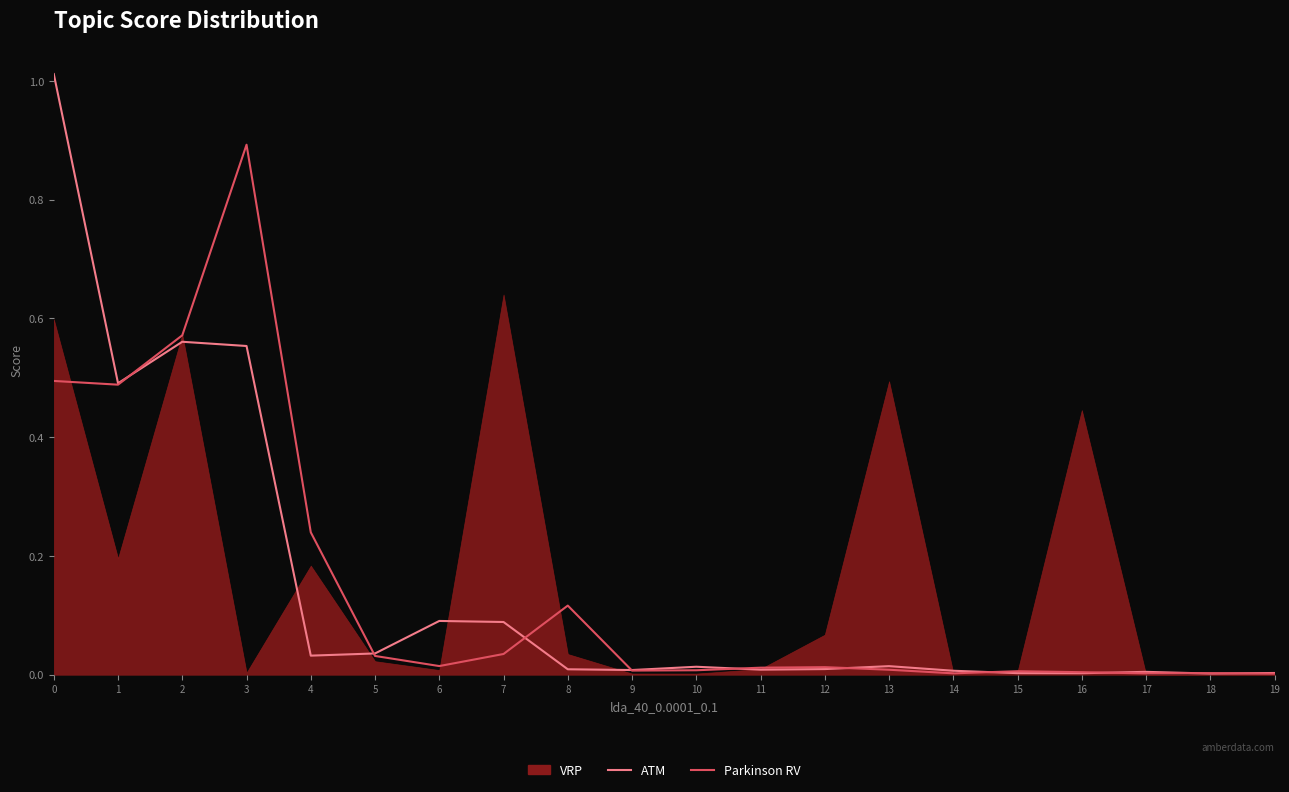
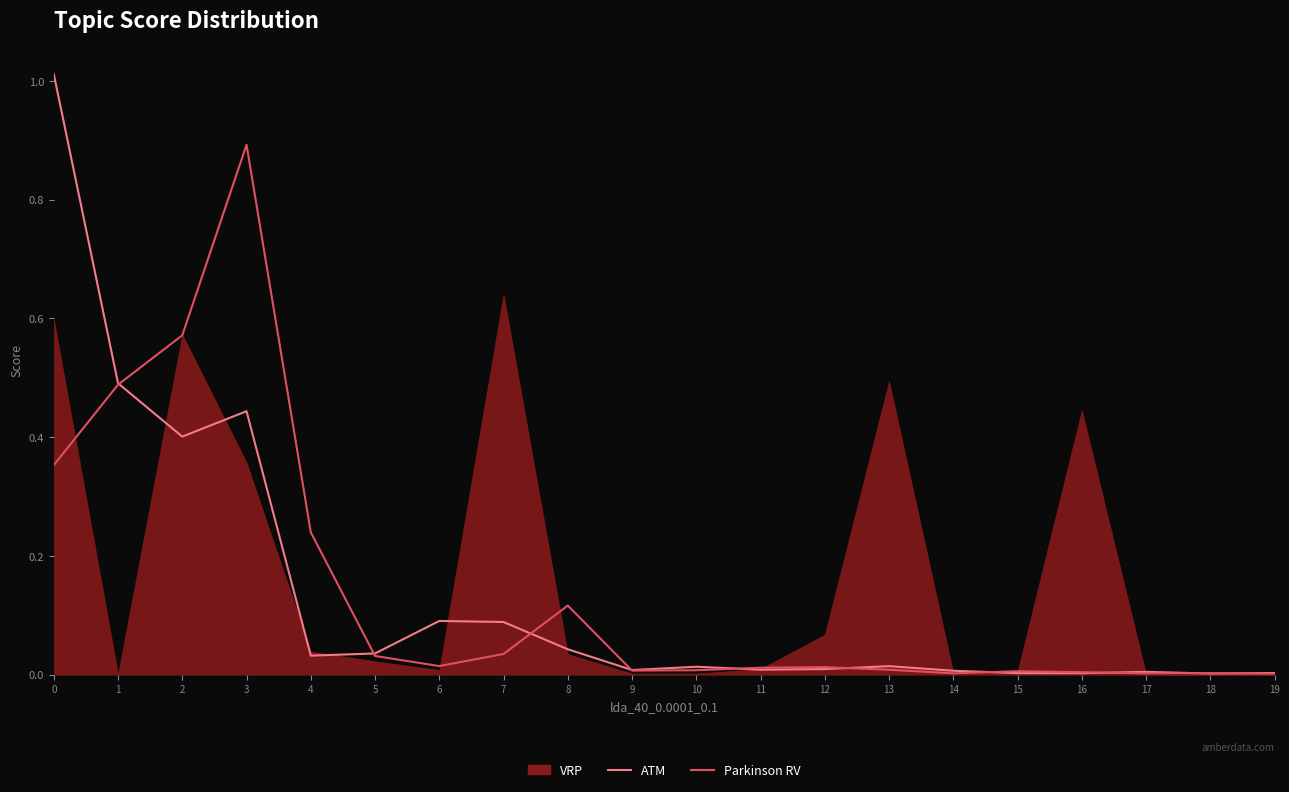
Parkinson RV, 0: 0.49 -> 0.35
VRP, 1: 0.20 -> 0.00
ATM, 2: 0.56 -> 0.40
ATM, 3: 0.55 -> 0.44
VRP, 3: 0.00 -> 0.36
VRP, 4: 0.18 -> 0.04
ATM, 8: 0.01 -> 0.04
